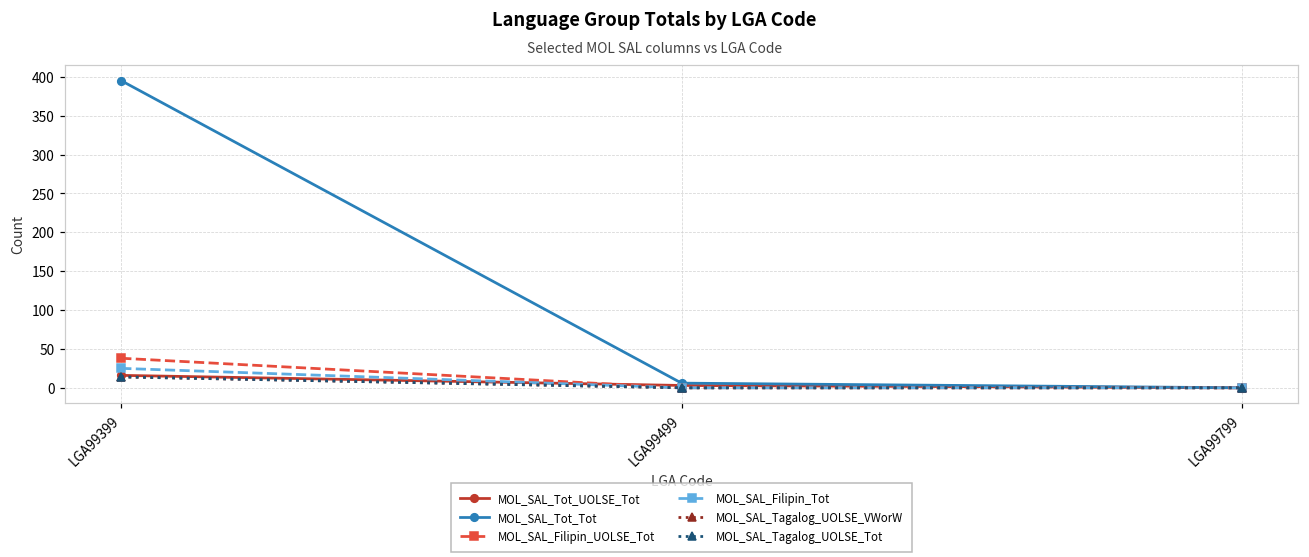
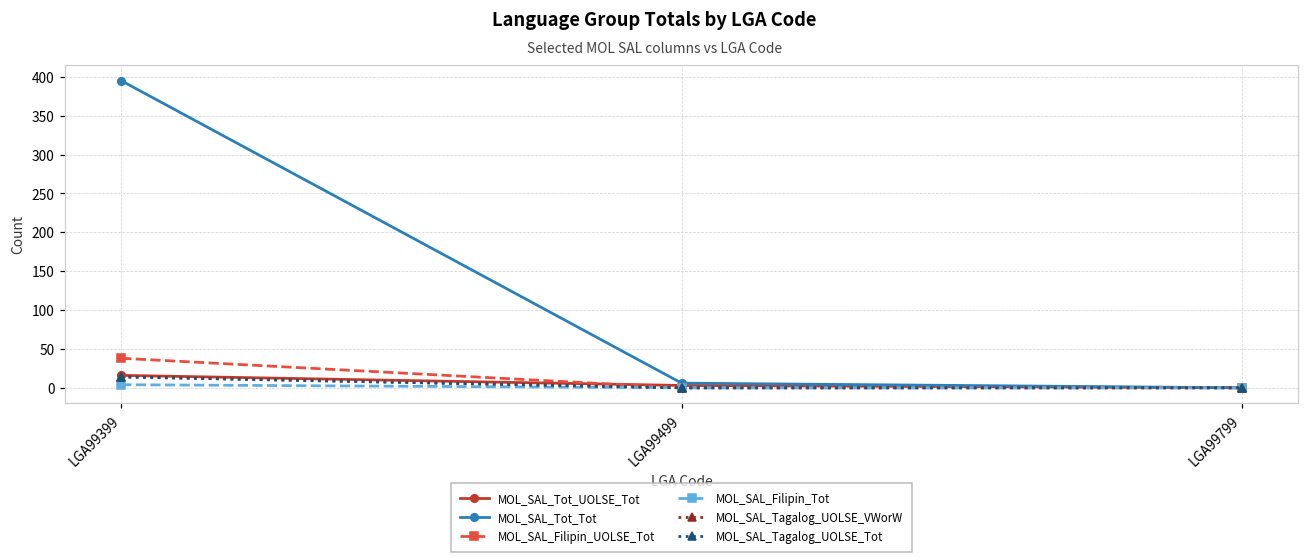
MOL_SAL_Filipin_Tot, LGA99399: 30 -> 0
